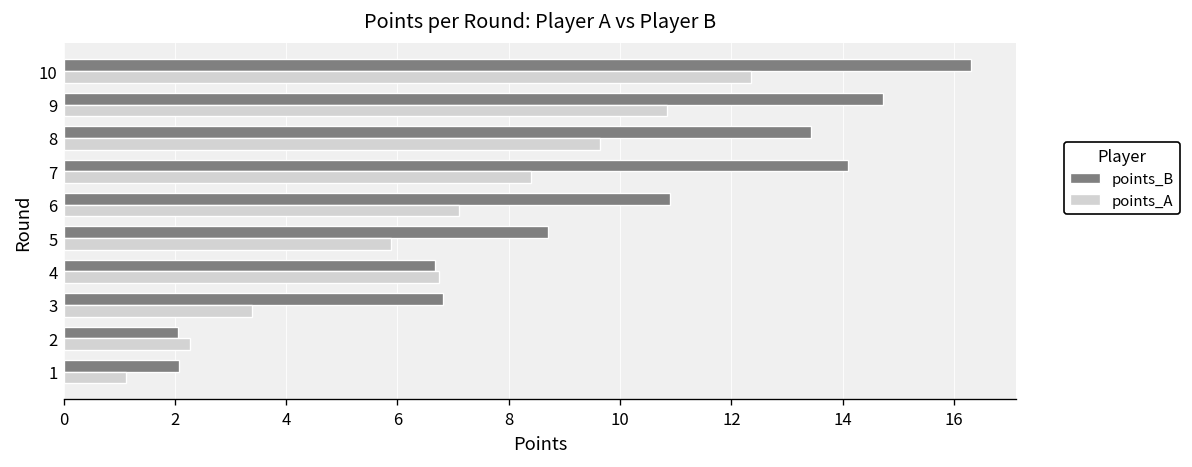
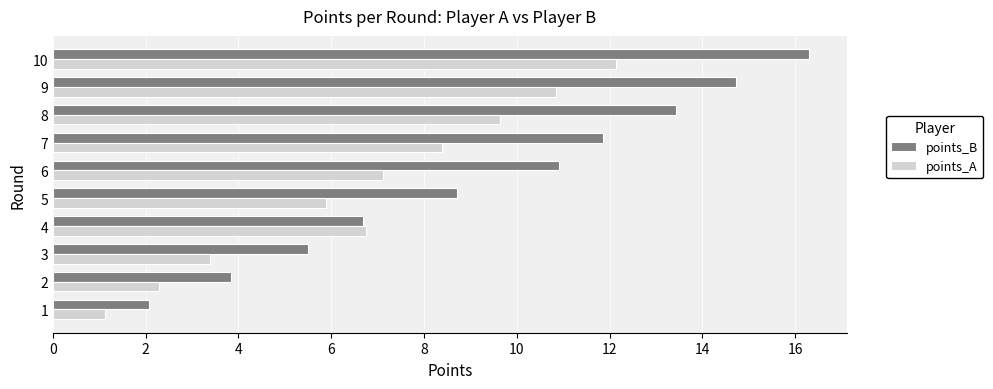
points_A, 10: 12.3 -> 12.1
points_B, 7: 14.1 -> 11.9
points_B, 3: 6.8 -> 5.5
points_B, 2: 2.1 -> 3.8
